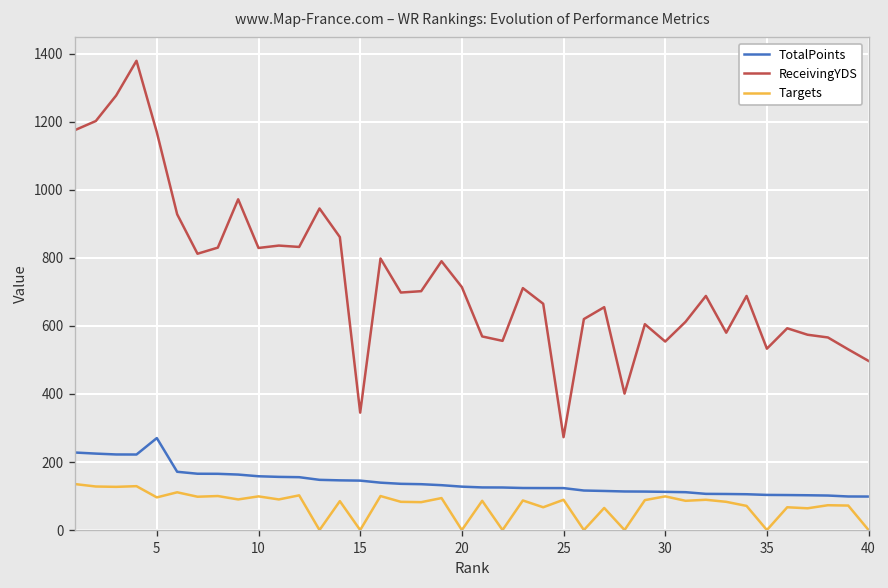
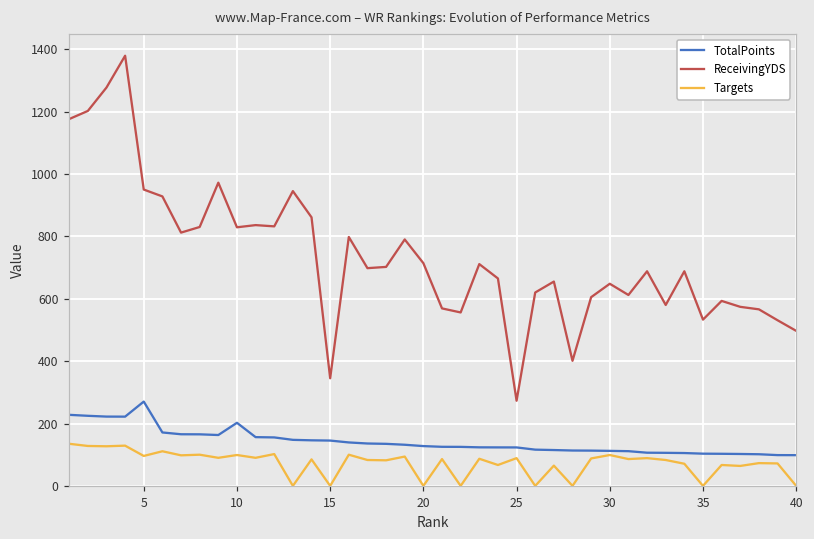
ReceivingYDS, 5: 1170 -> 950
TotalPoints, 10: 160 -> 200
ReceivingYDS, 30: 550 -> 650
